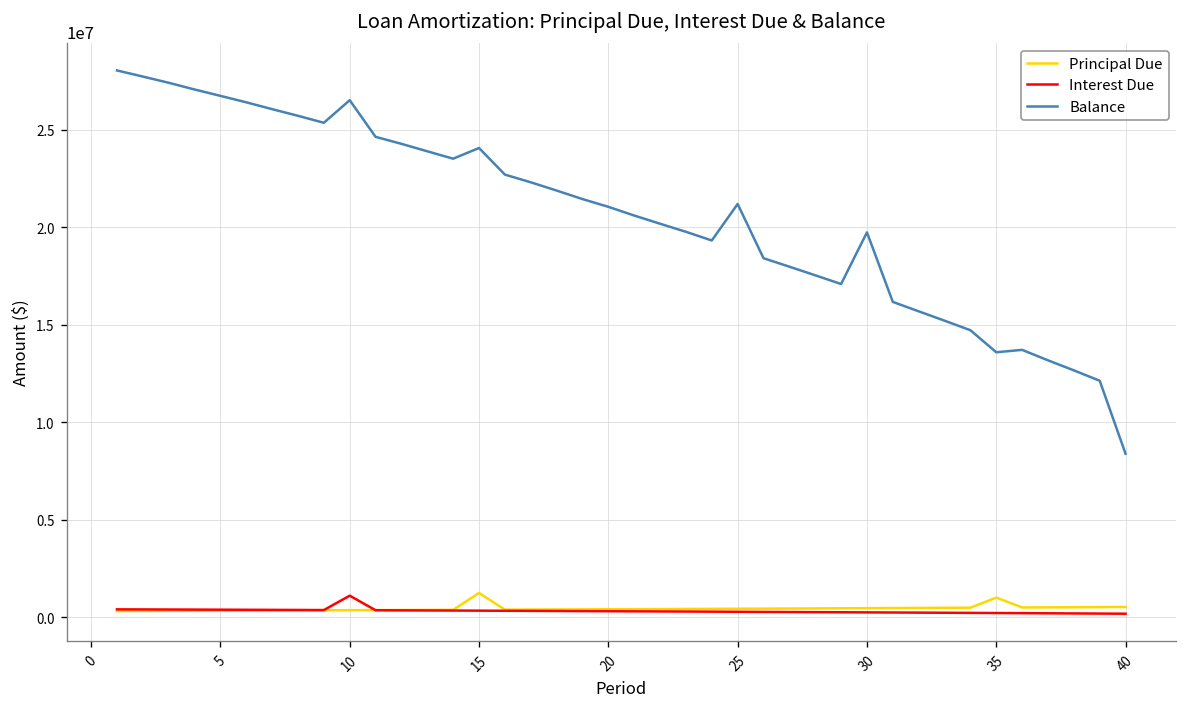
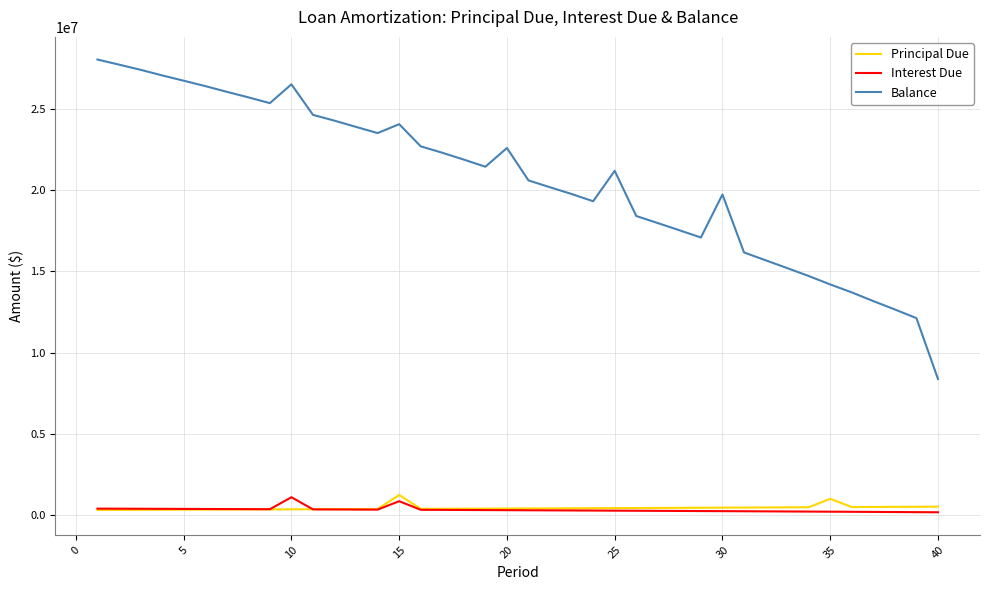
Interest Due, 15: 300000 -> 800000
Balance, 20: 21000000 -> 22600000
Balance, 35: 13600000 -> 14200000
